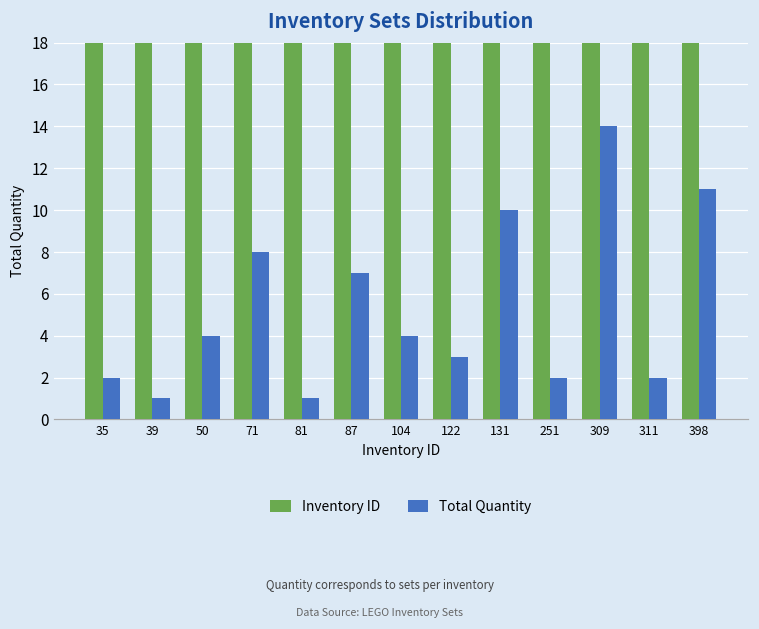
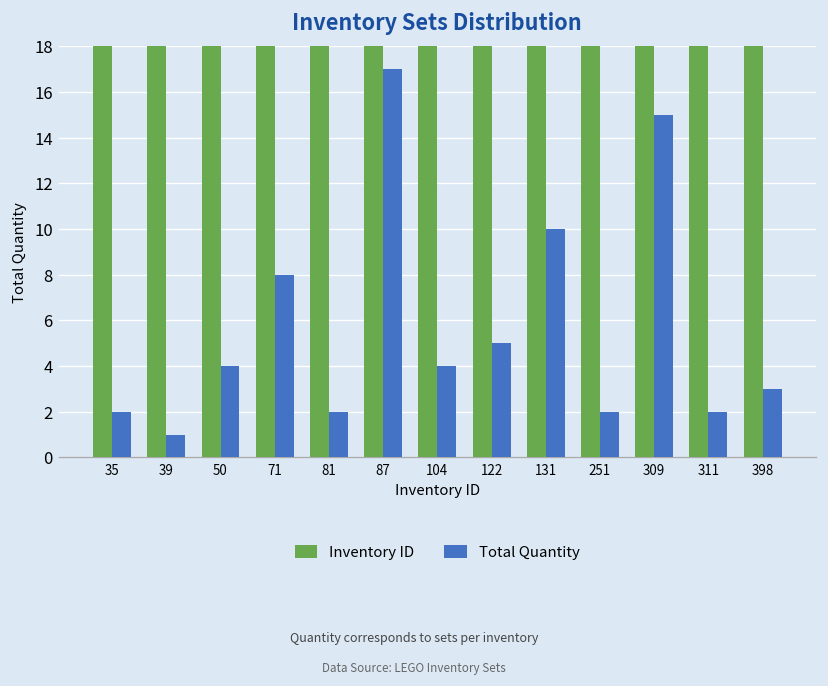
Total Quantity, 81: 1 -> 2
Total Quantity, 87: 7 -> 17
Total Quantity, 122: 3 -> 5
Total Quantity, 309: 14 -> 15
Total Quantity, 398: 11 -> 3
